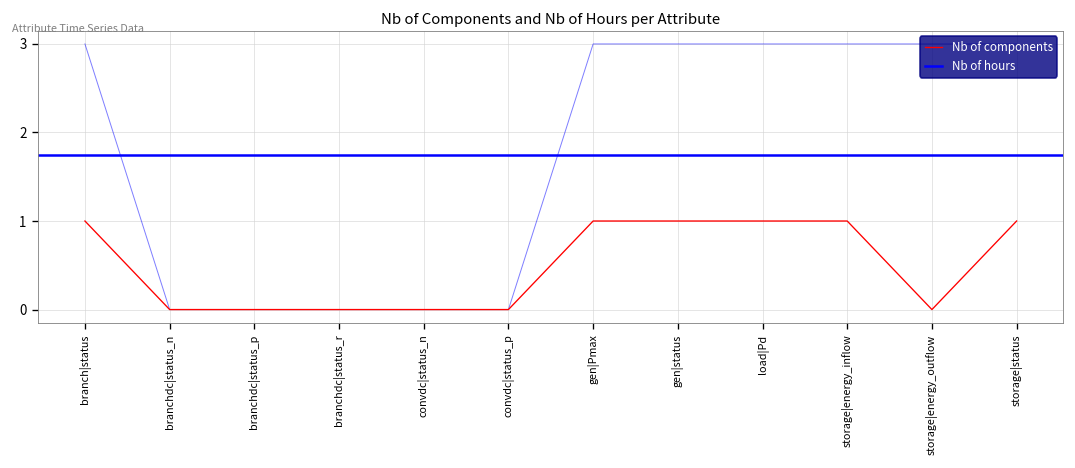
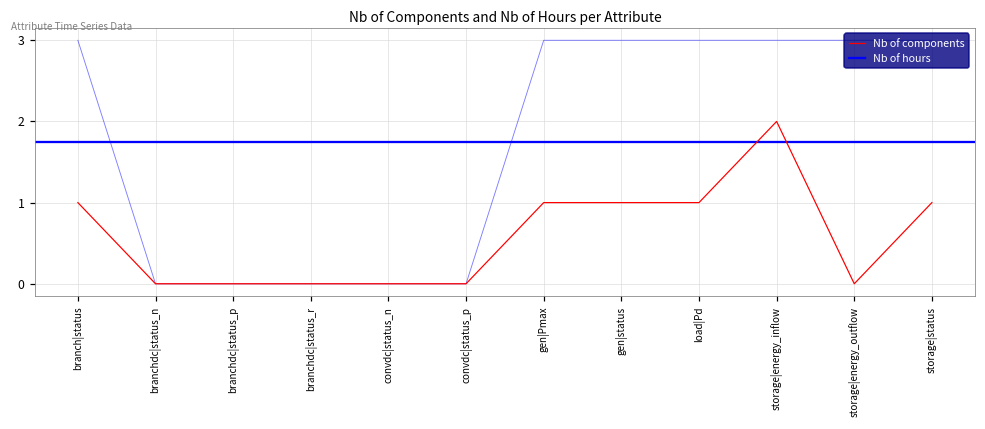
Nb of components, storage|energy_inflow: 1 -> 2
